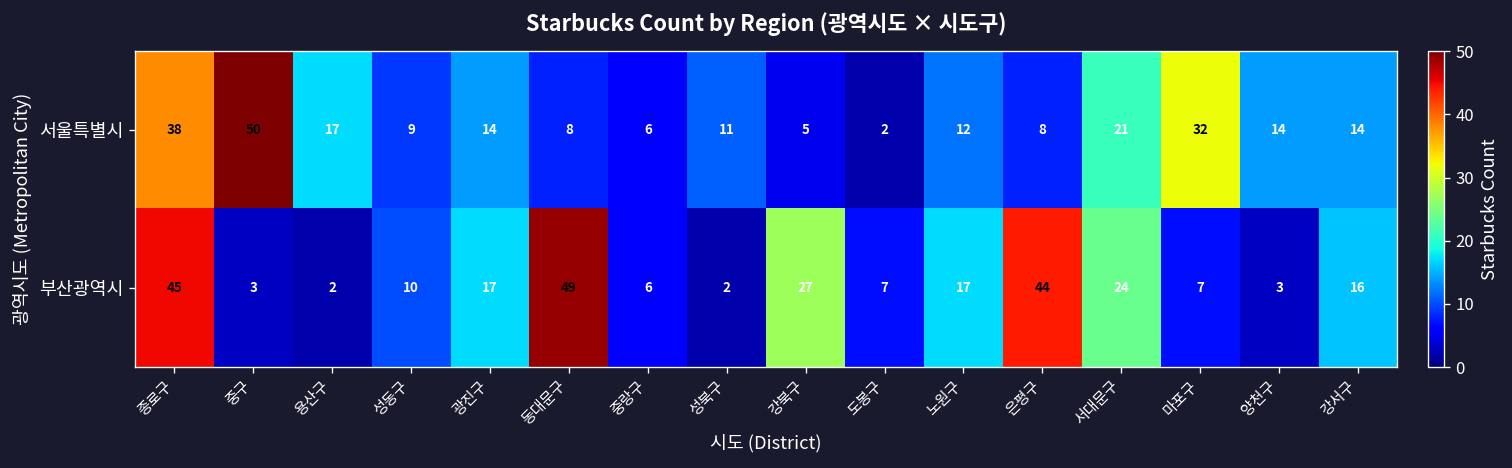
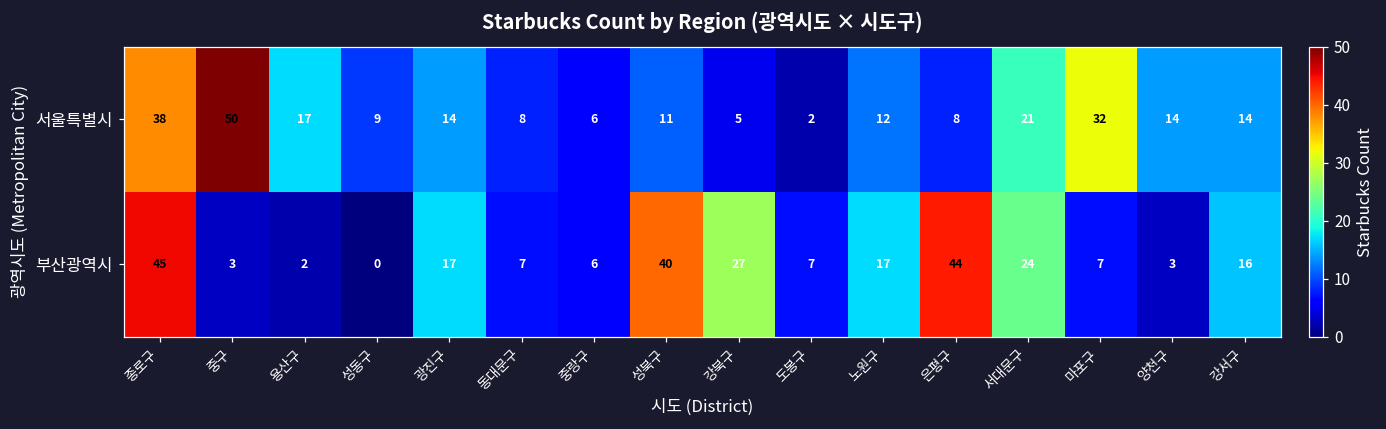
부산광역시, 성동구: 10 -> 0
부산광역시, 동대문구: 49 -> 7
부산광역시, 성북구: 2 -> 40
